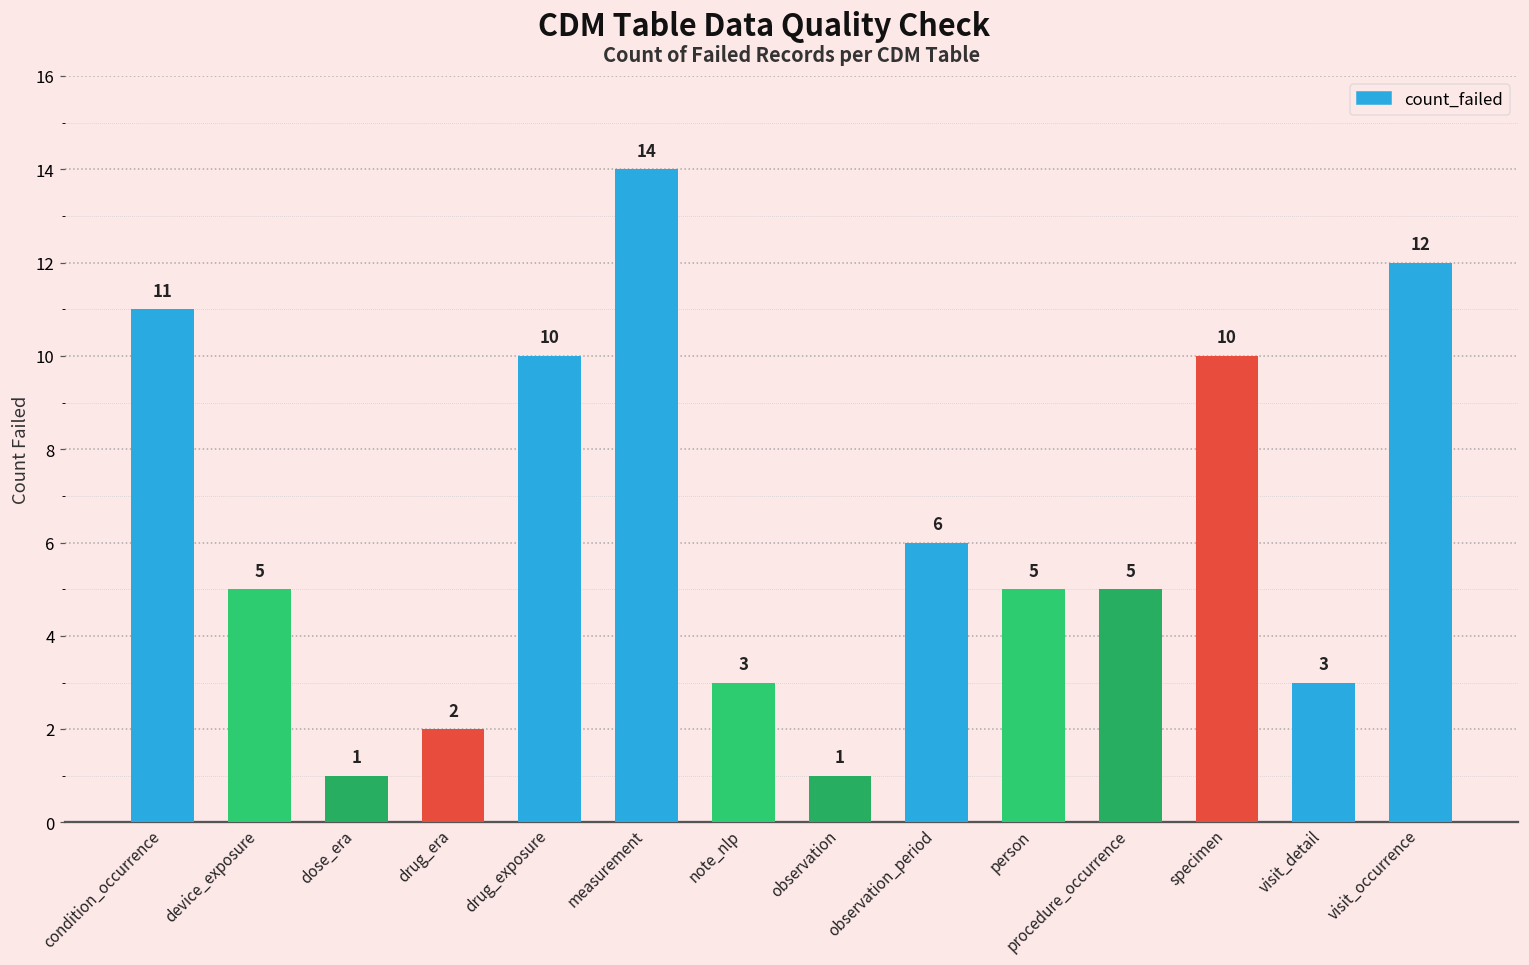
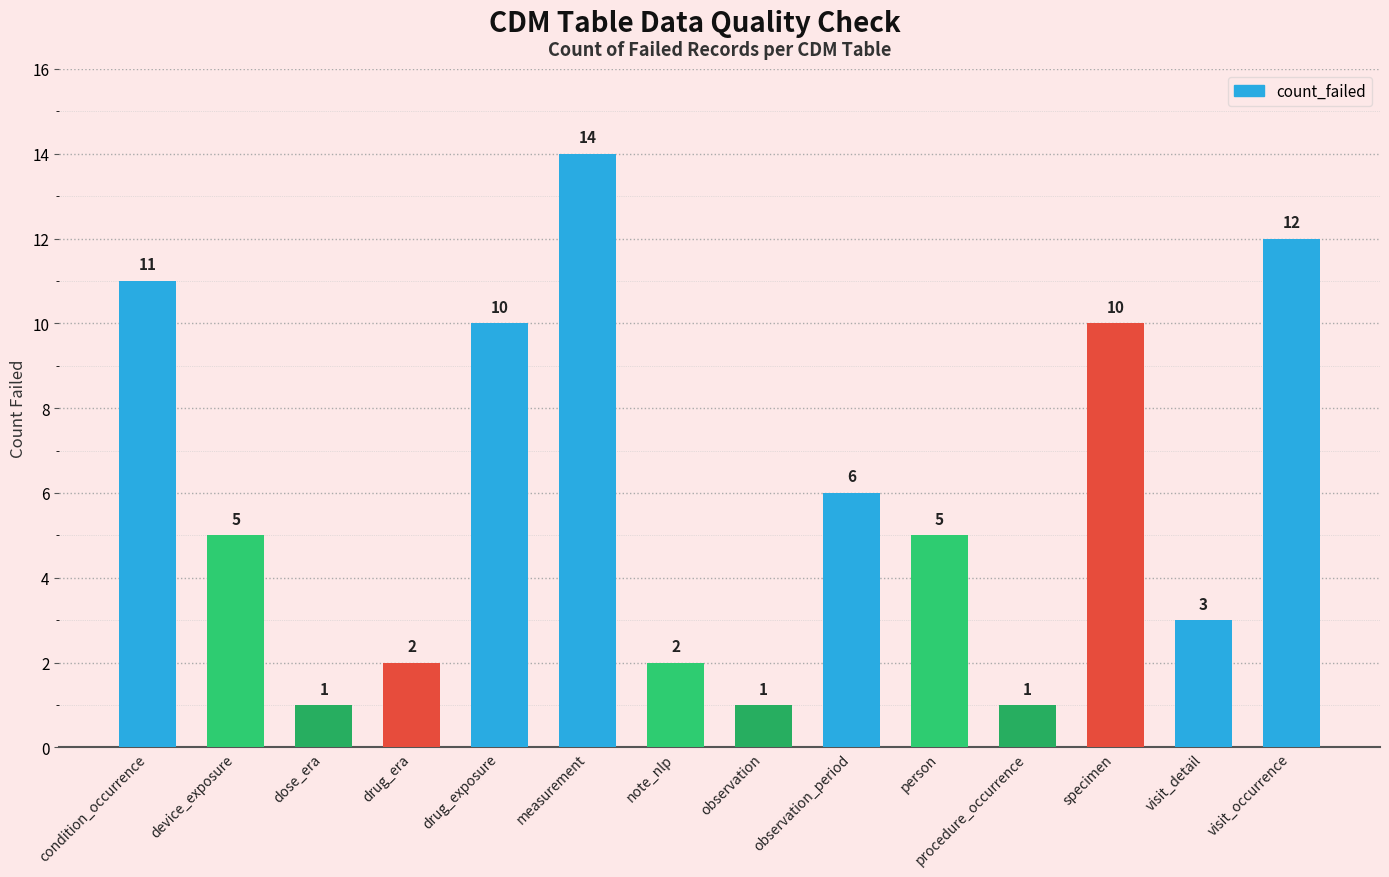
note_nlp: 3 -> 2
procedure_occurrence: 5 -> 1
